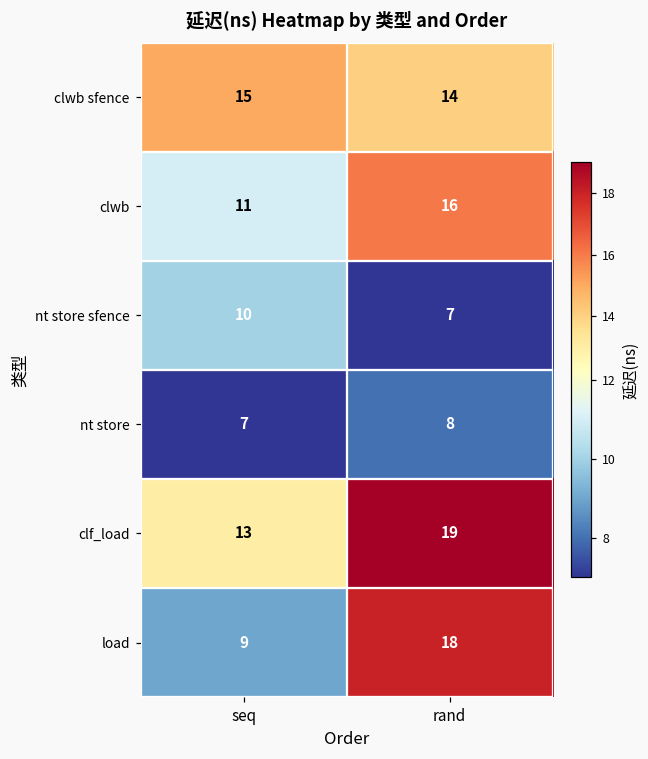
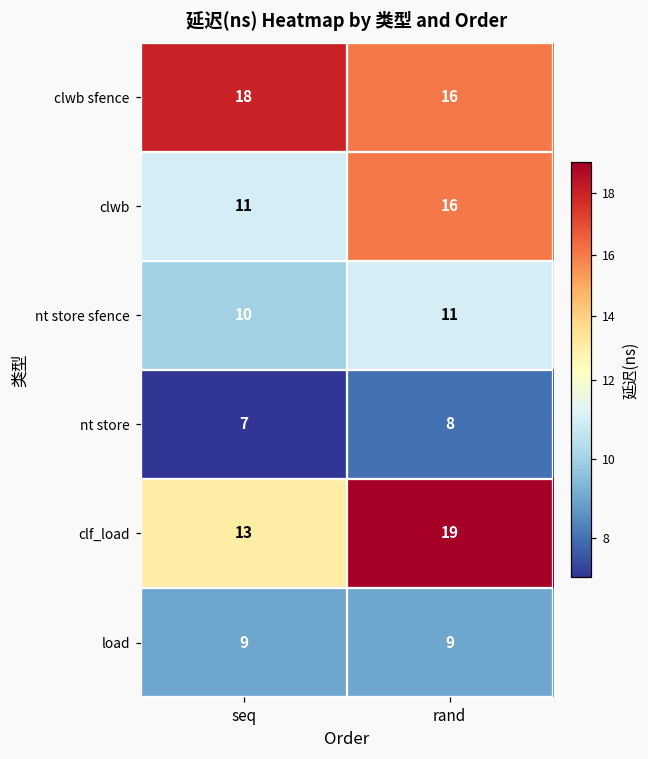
clwb sfence, seq: 15 -> 18
clwb sfence, rand: 14 -> 16
nt store sfence, rand: 7 -> 11
load, rand: 18 -> 9
